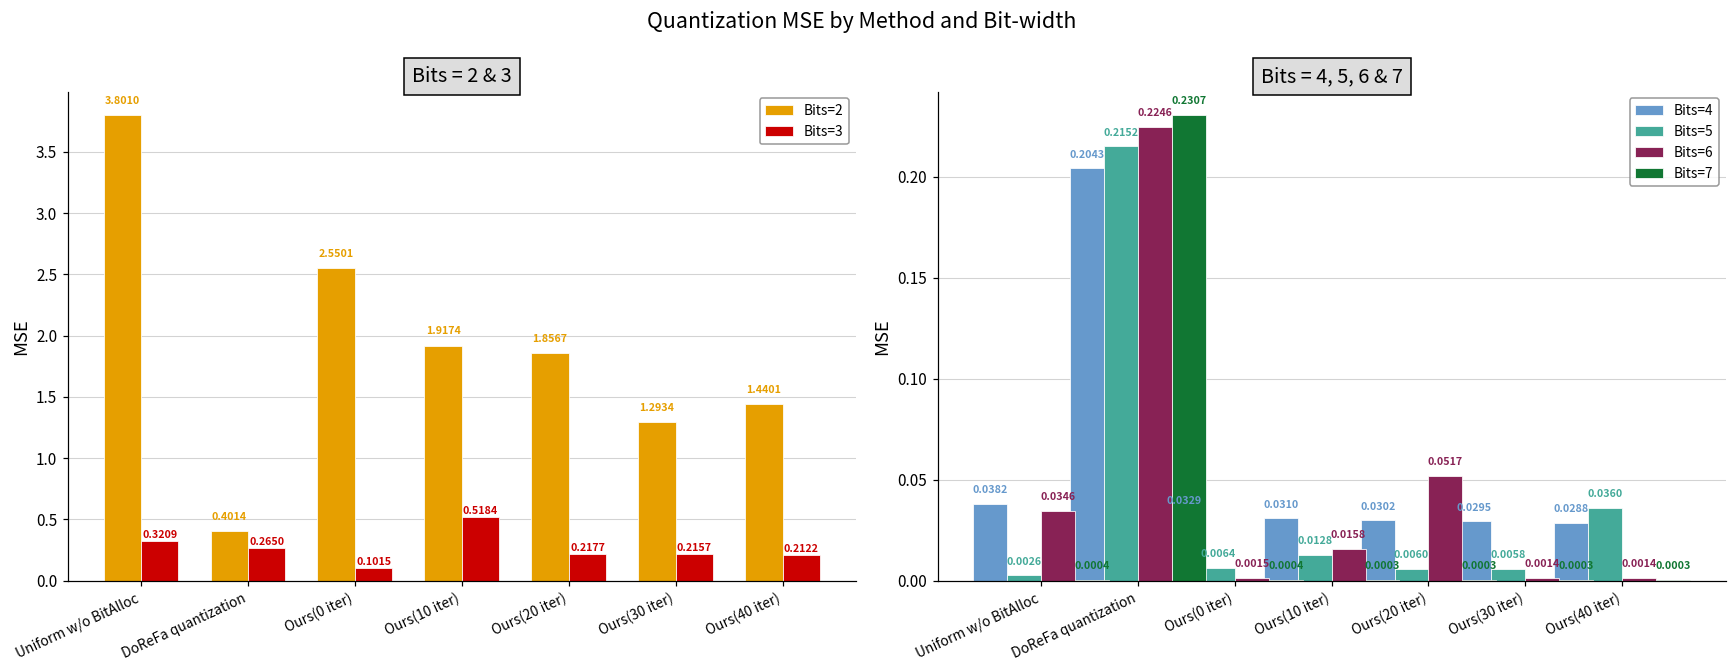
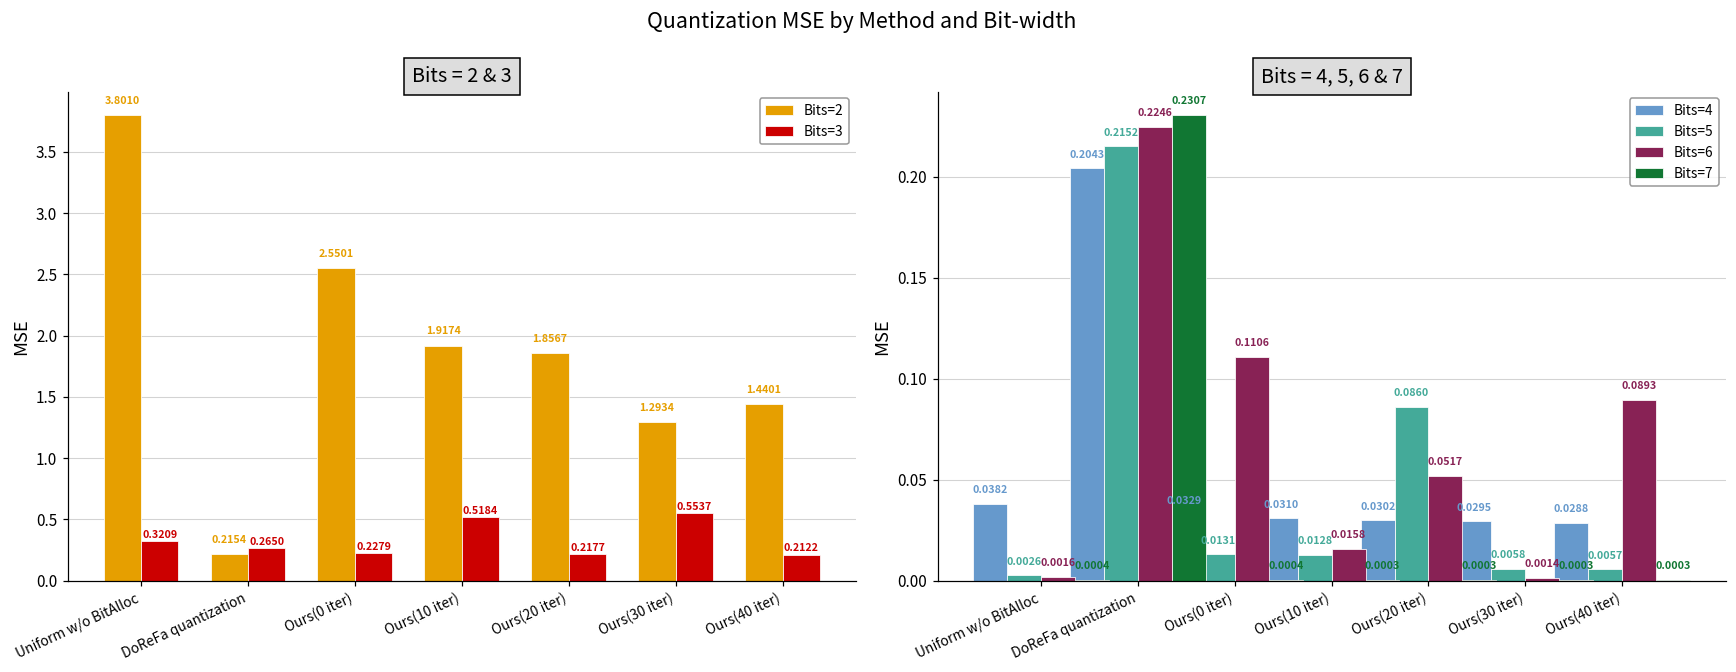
Bits = 2 & 3, Bits=2, DoReFa quantization: 0.4014 -> 0.2154
Bits = 2 & 3, Bits=3, Ours(0 iter): 0.1015 -> 0.2279
Bits = 2 & 3, Bits=3, Ours(30 iter): 0.2157 -> 0.5537
Bits = 4, 5, 6 & 7, Bits=6, Uniform w/o BitAlloc: 0.0346 -> 0.0016
Bits = 4, 5, 6 & 7, Bits=5, Ours(0 iter): 0.0064 -> 0.0131
Bits = 4, 5, 6 & 7, Bits=6, Ours(0 iter): 0.0015 -> 0.1106
Bits = 4, 5, 6 & 7, Bits=5, Ours(20 iter): 0.0060 -> 0.0860
Bits = 4, 5, 6 & 7, Bits=5, Ours(40 iter): 0.0360 -> 0.0057
Bits = 4, 5, 6 & 7, Bits=6, Ours(40 iter): 0.0014 -> 0.0893
